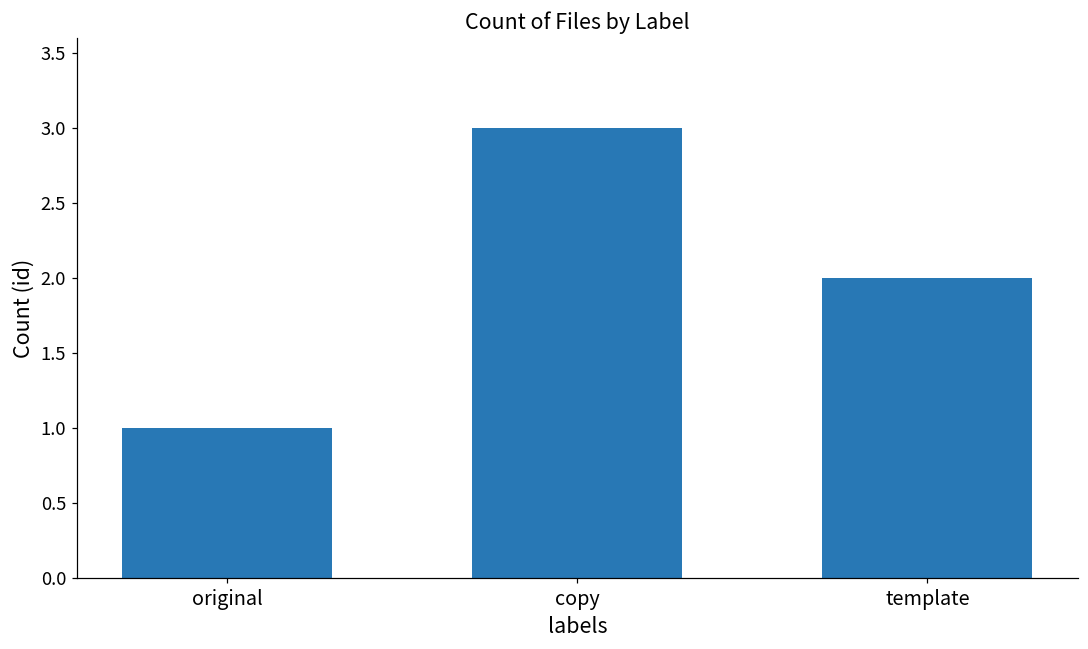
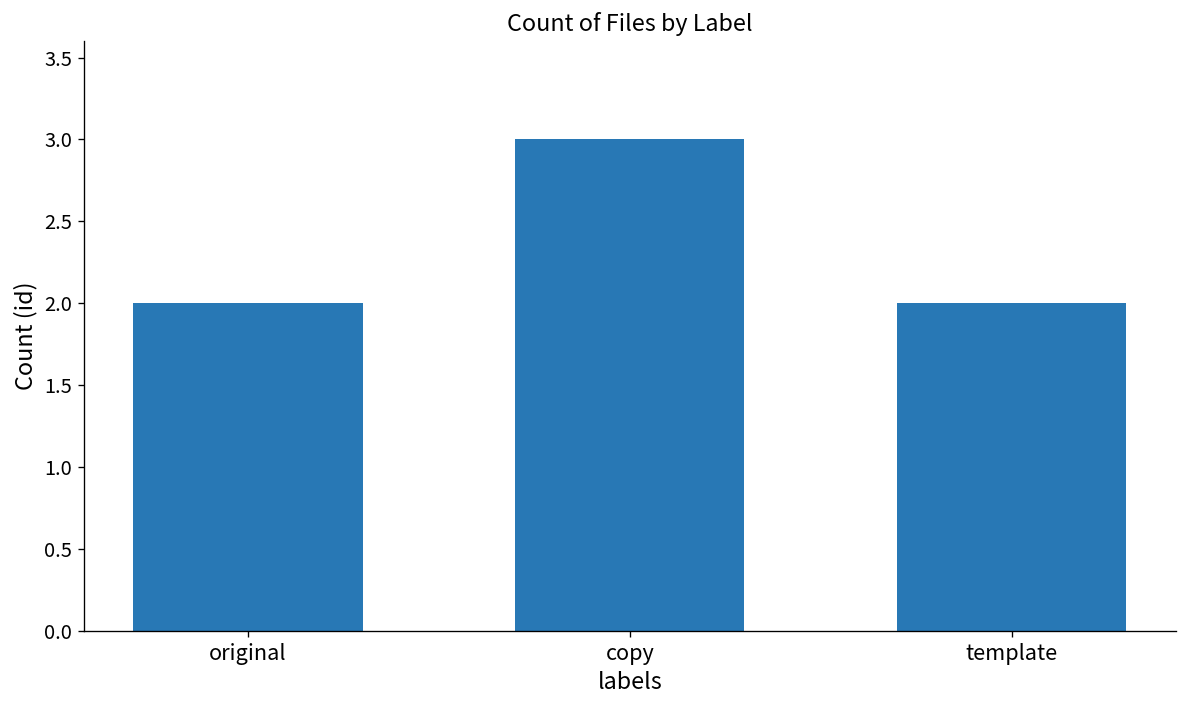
original: 1 -> 2
